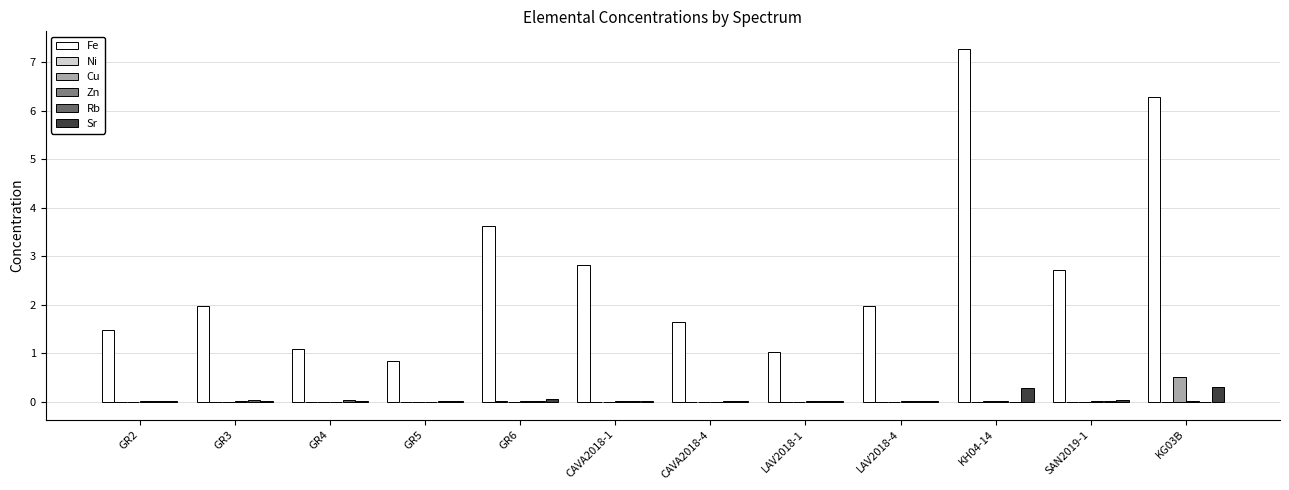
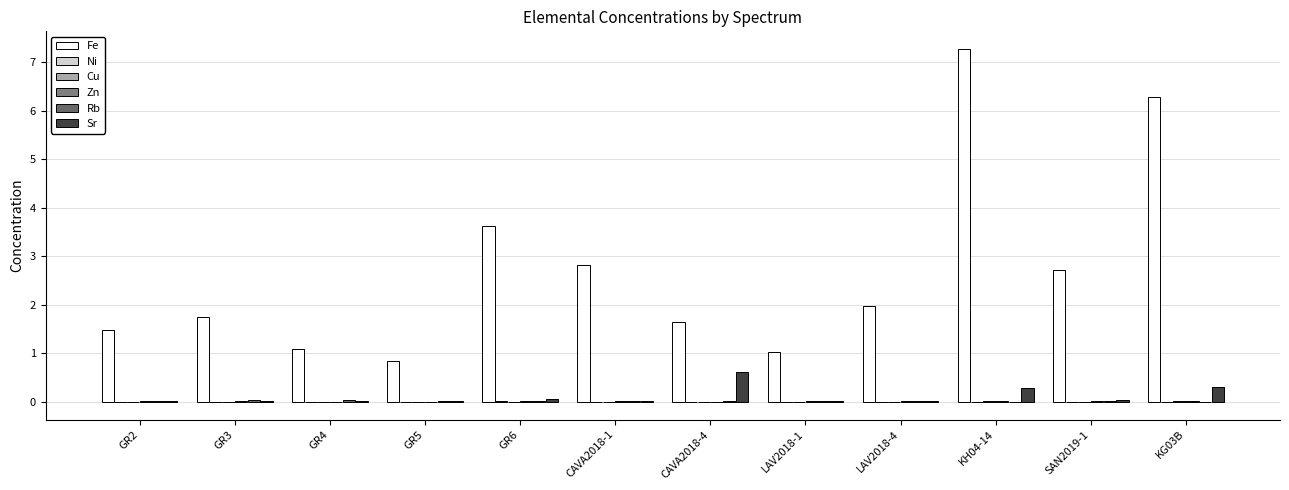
Fe, GR3: 2.0 -> 1.8
Sr, CAVA2018-4: 0.0 -> 0.6
Cu, KG03B: 0.5 -> 0.0
